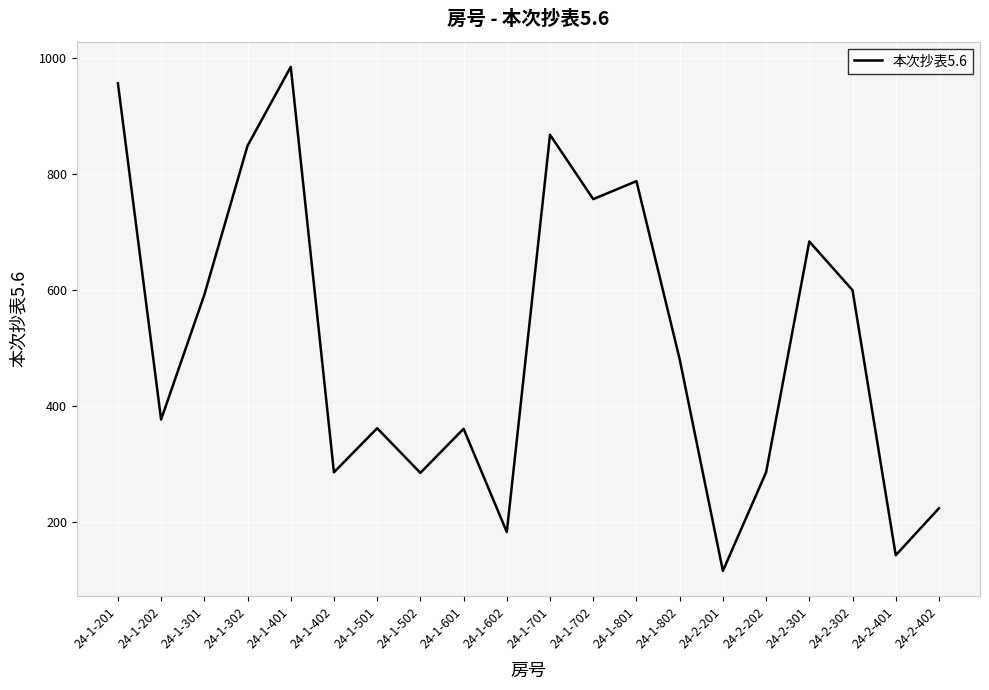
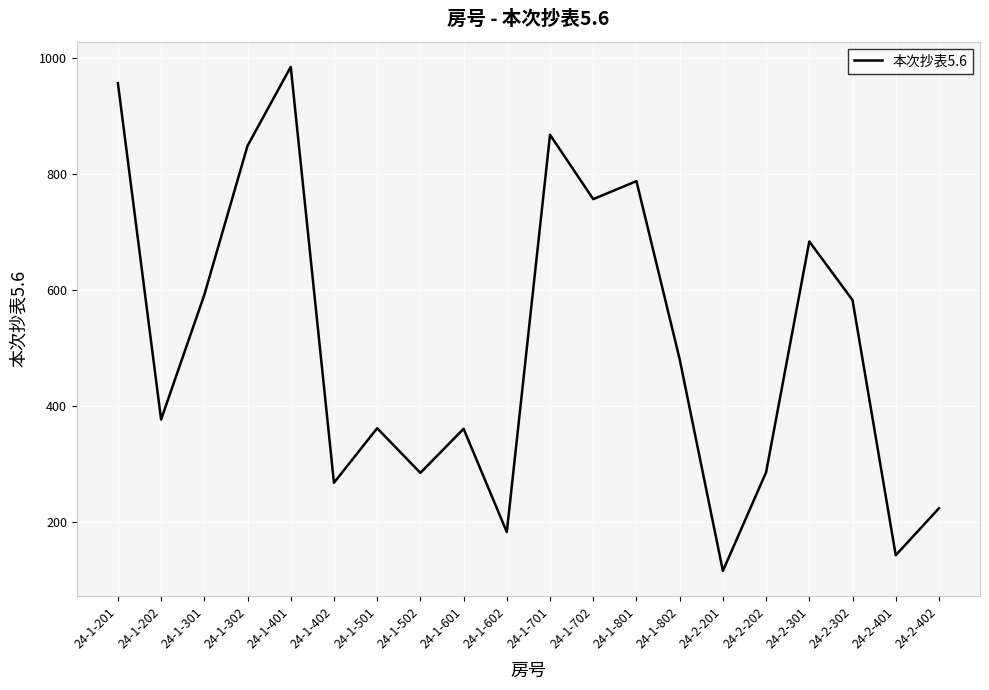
24-1-402: 290 -> 270
24-2-302: 600 -> 580
